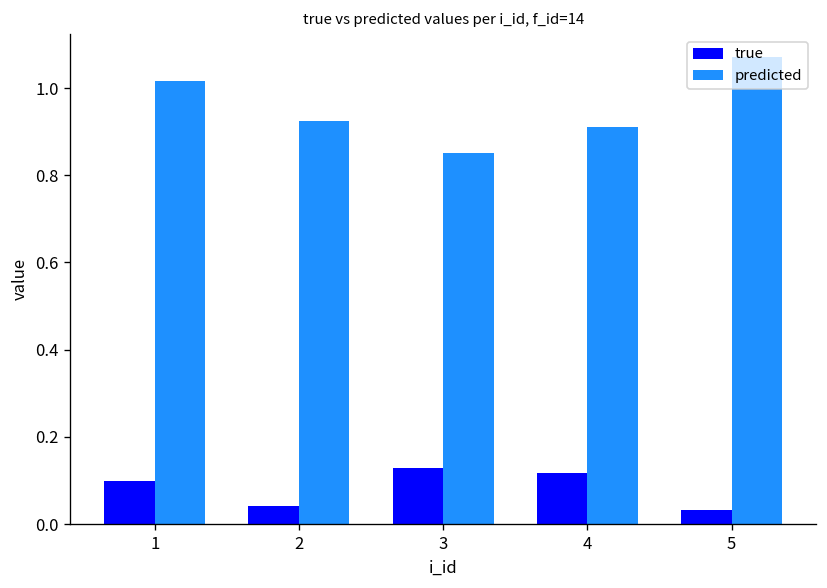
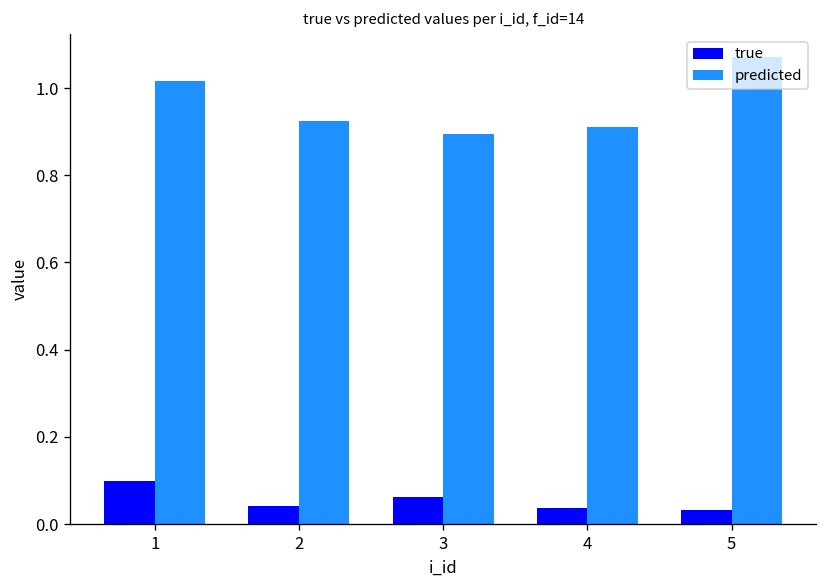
true, 3: 0.13 -> 0.06
predicted, 3: 0.85 -> 0.90
true, 4: 0.12 -> 0.04
